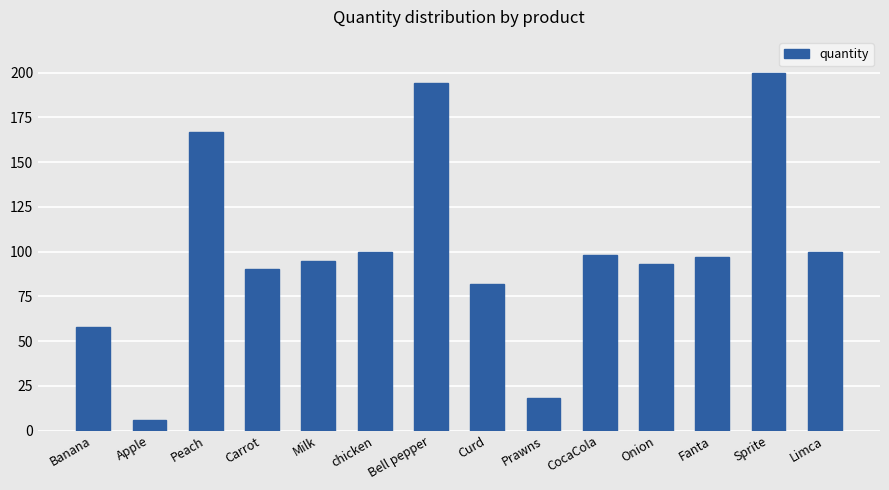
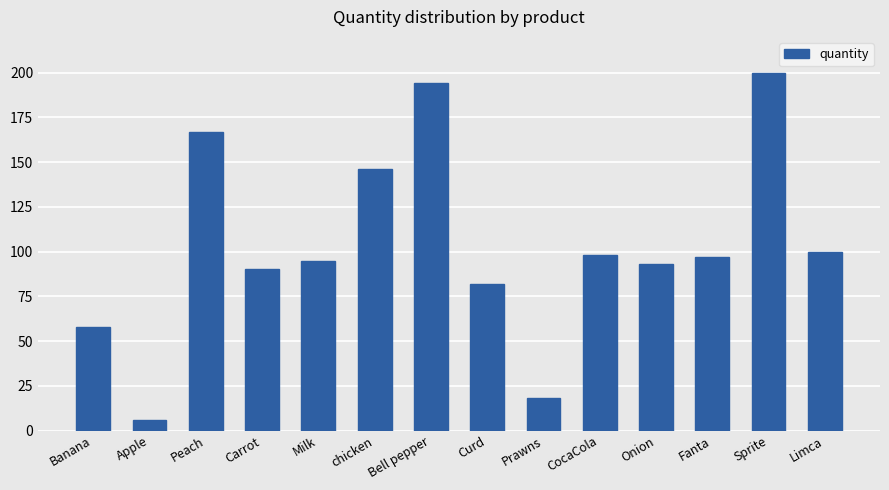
chicken: 100 -> 146
